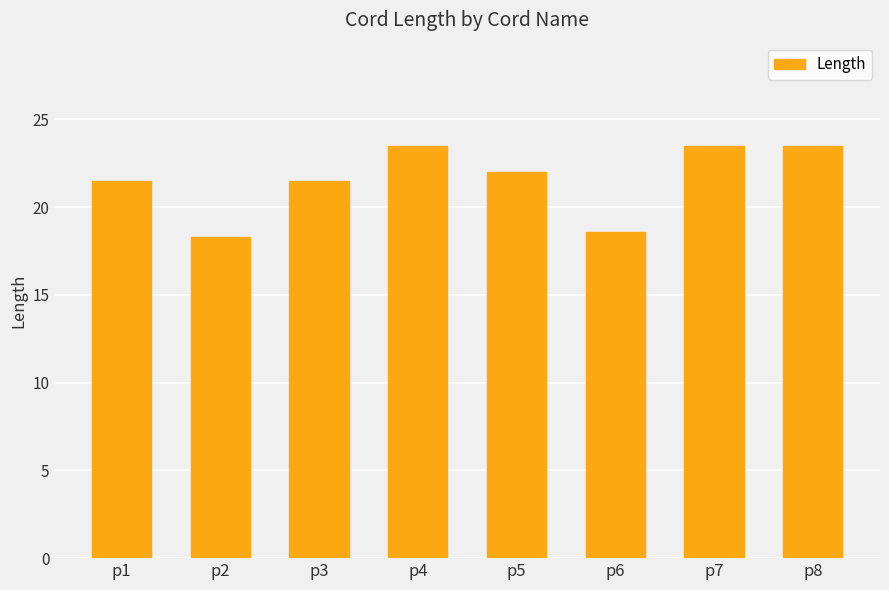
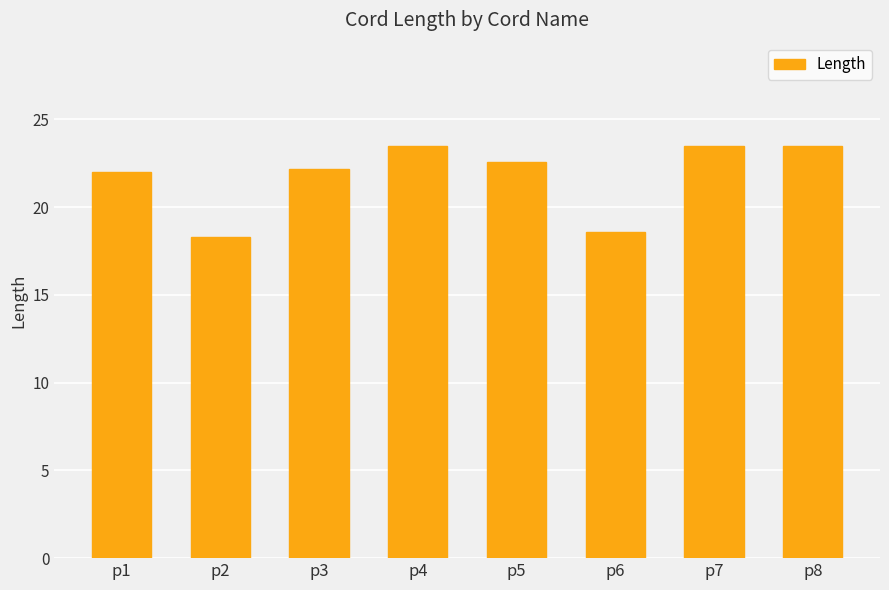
p1: 21.5 -> 22.0
p3: 21.5 -> 22.2
p5: 22.0 -> 22.6
